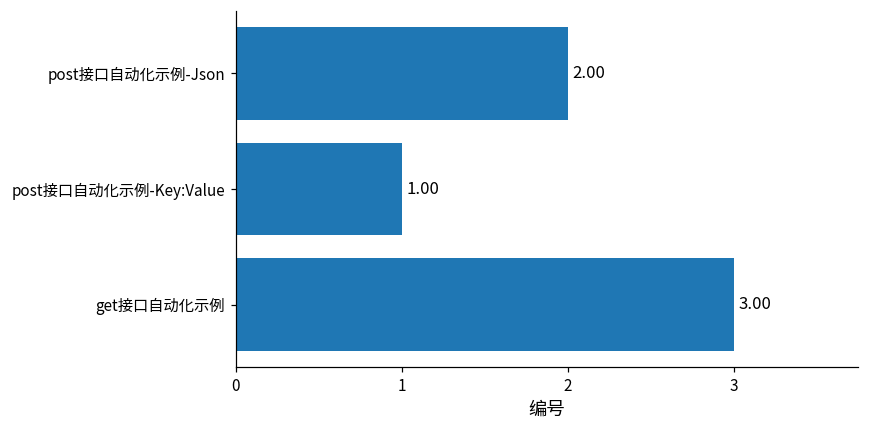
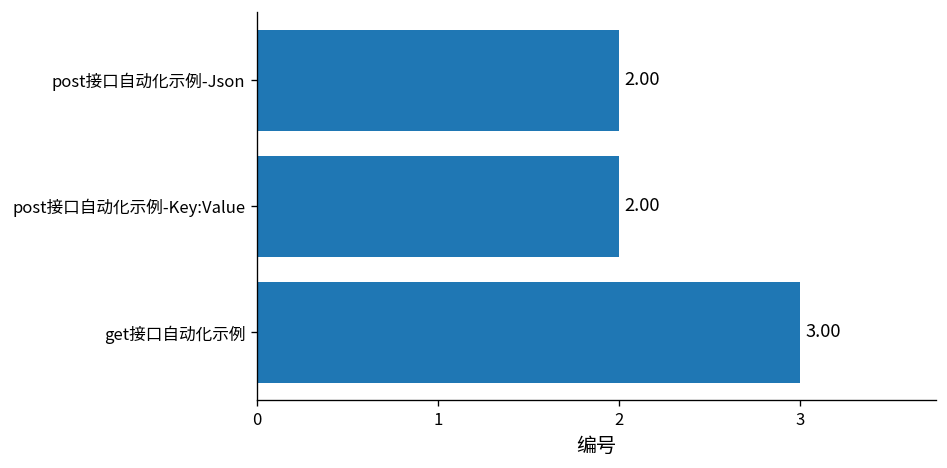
post接口自动化示例-Key:Value: 1.00 -> 2.00
